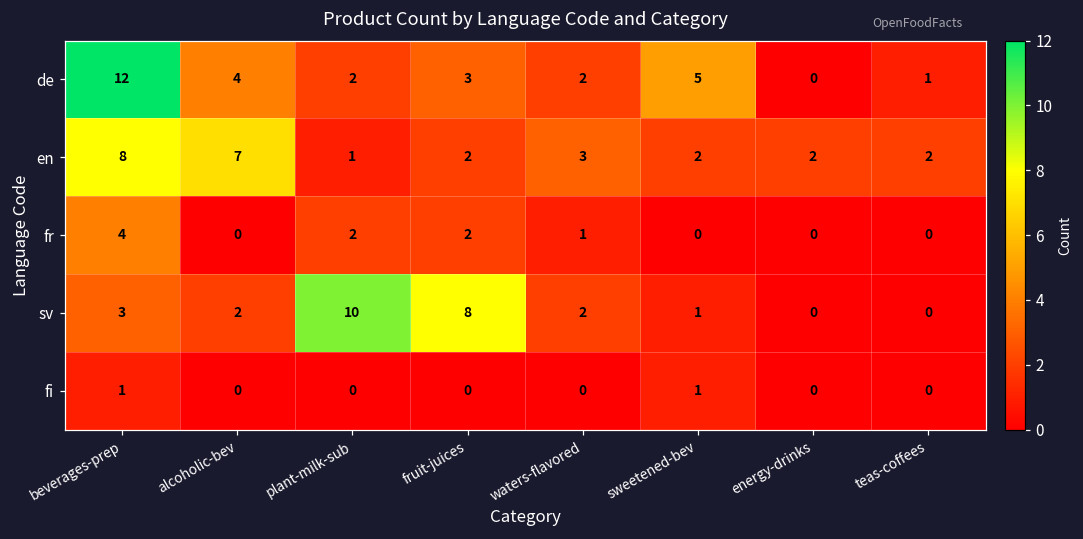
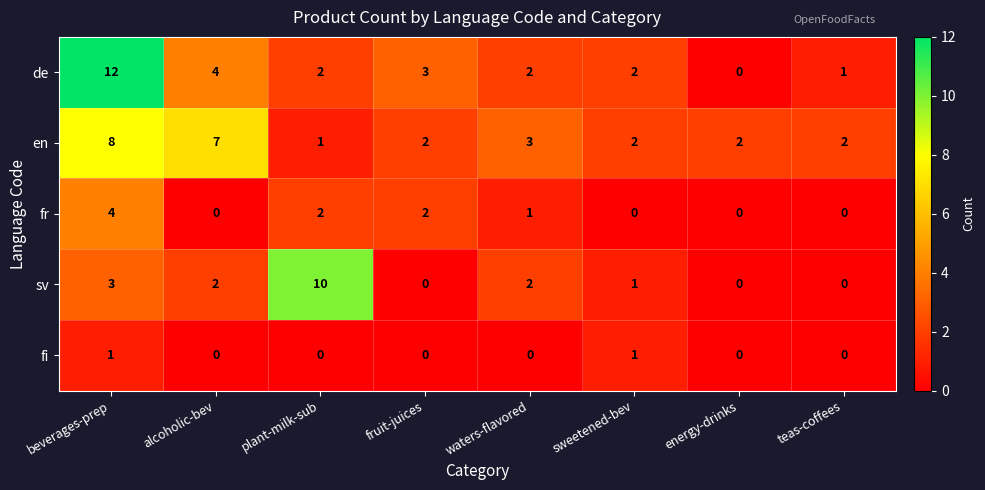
de, sweetened-bev: 5 -> 2
sv, fruit-juices: 8 -> 0
